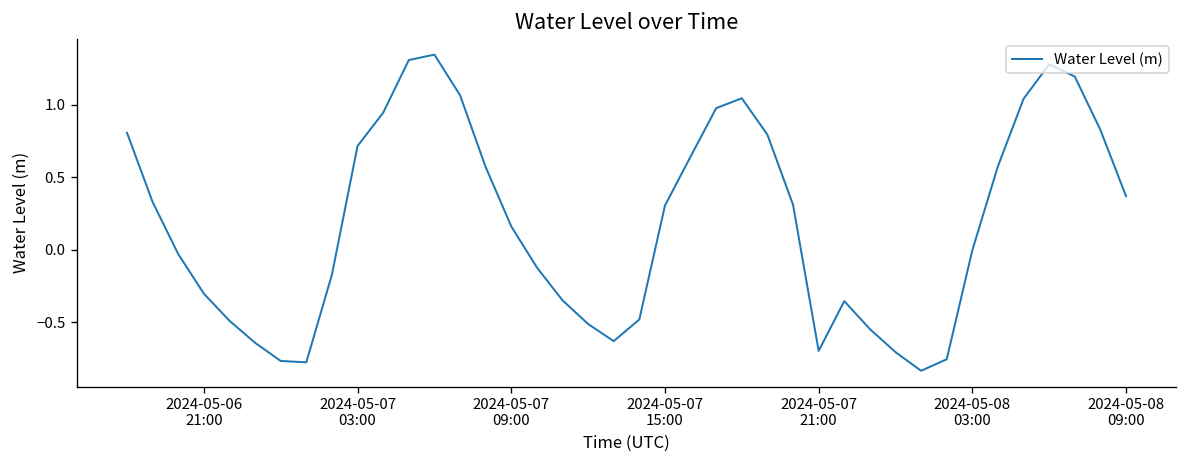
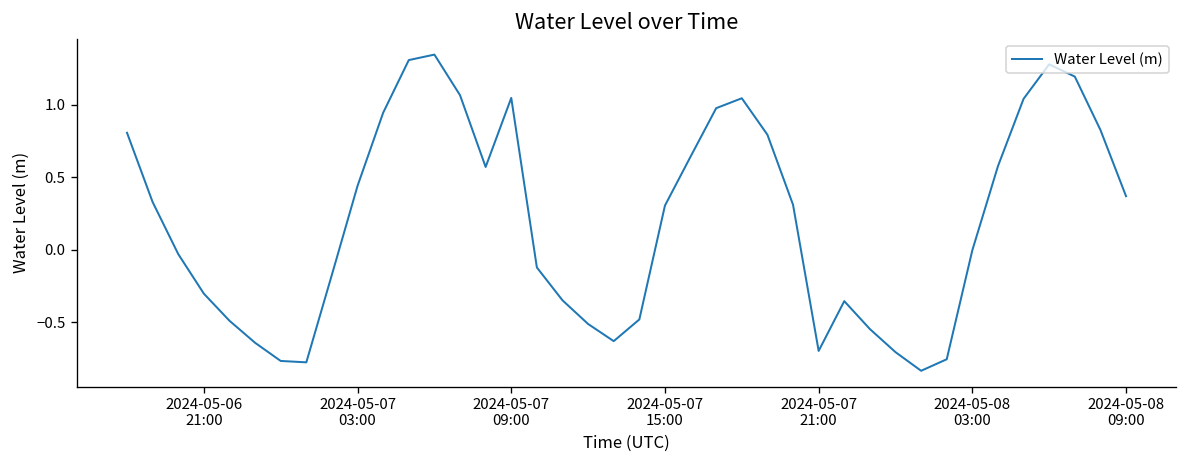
2024-05-07 03:00: 0.71 -> 0.44
2024-05-07 09:00: 0.16 -> 1.05
